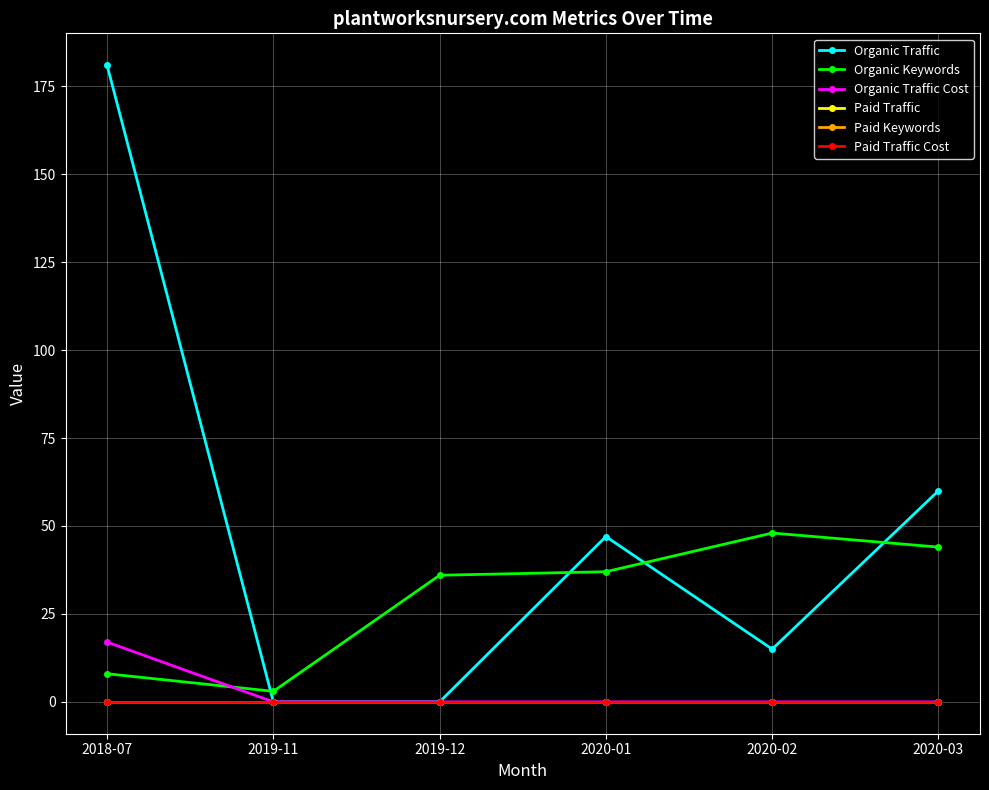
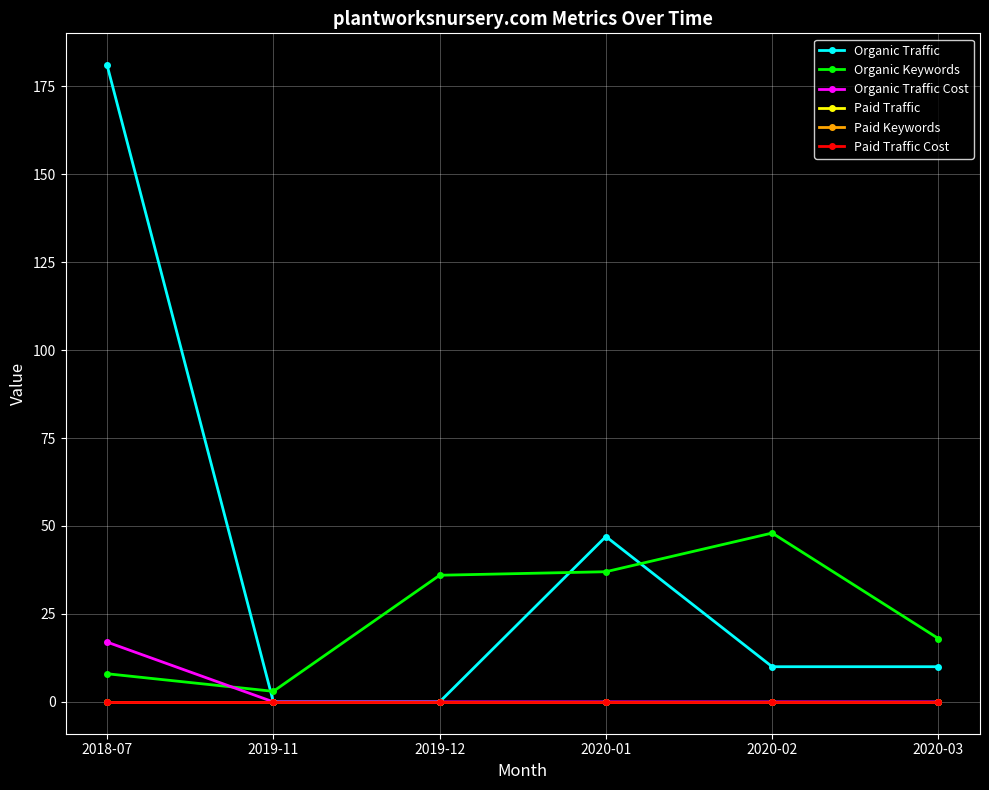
Organic Traffic, 2020-02: 15 -> 10
Organic Traffic, 2020-03: 60 -> 10
Organic Keywords, 2020-03: 44 -> 18
